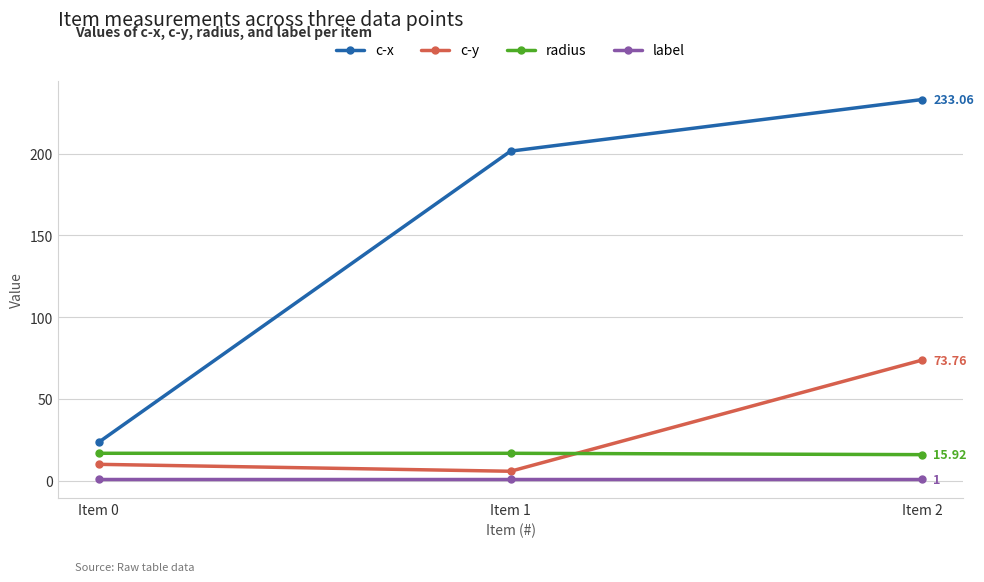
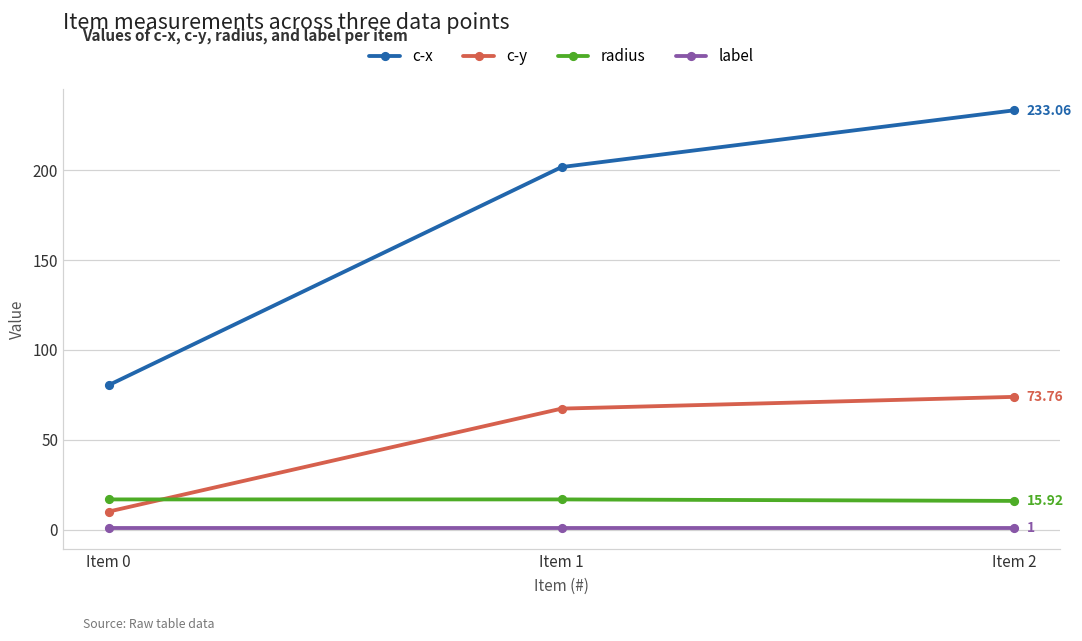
c-x, Item 0: 24 -> 80
c-y, Item 1: 6 -> 67
